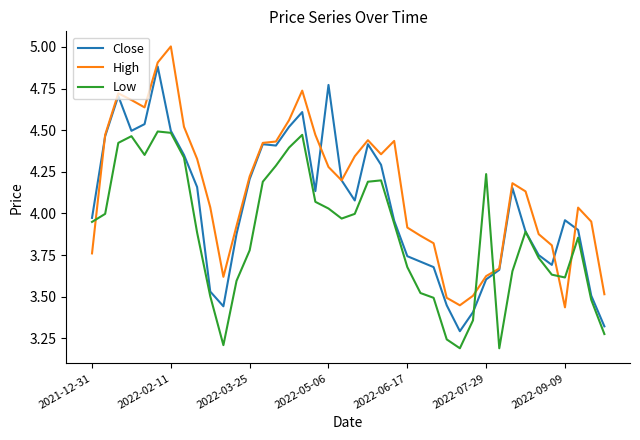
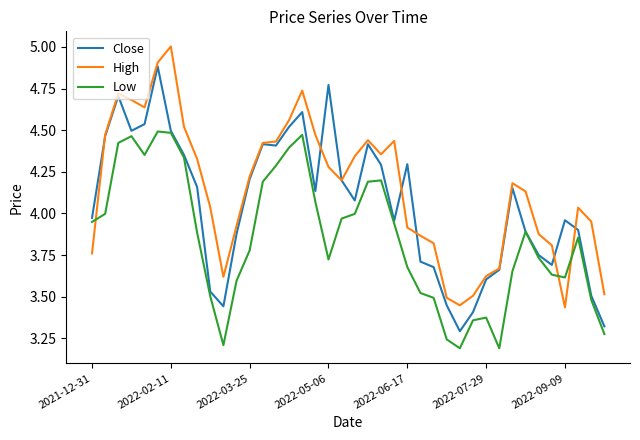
Low, 2022-05-06: 4.03 -> 3.72
Close, 2022-06-17: 3.74 -> 4.30
Low, 2022-07-29: 4.24 -> 3.37
